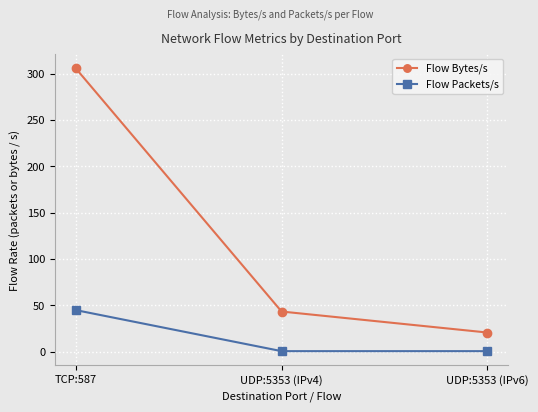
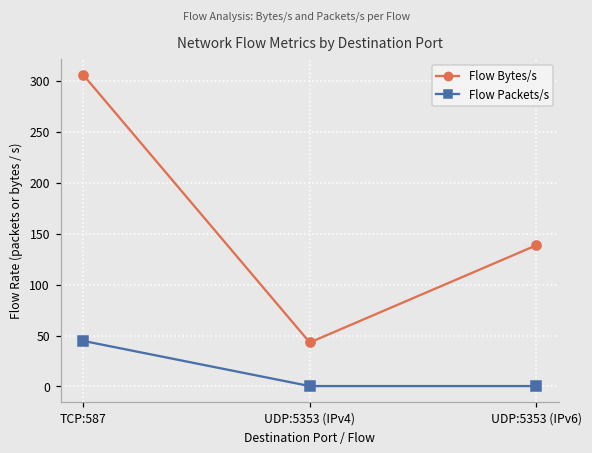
Flow Bytes/s, UDP:5353 (IPv6): 20 -> 140
